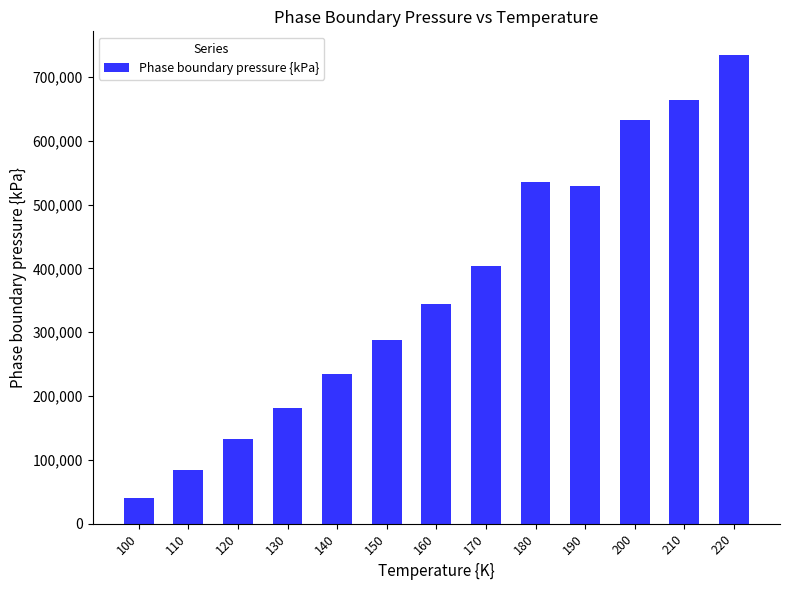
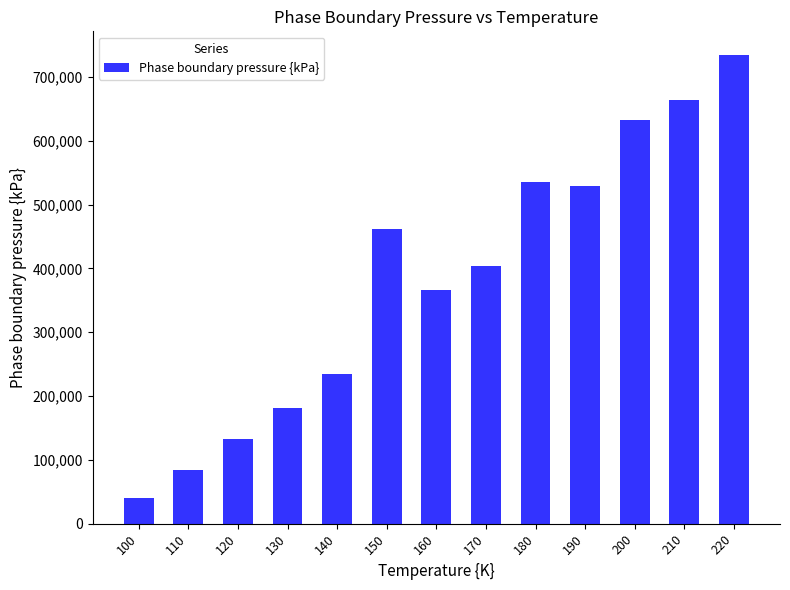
150: 290,000 -> 460,000
160: 350,000 -> 370,000
